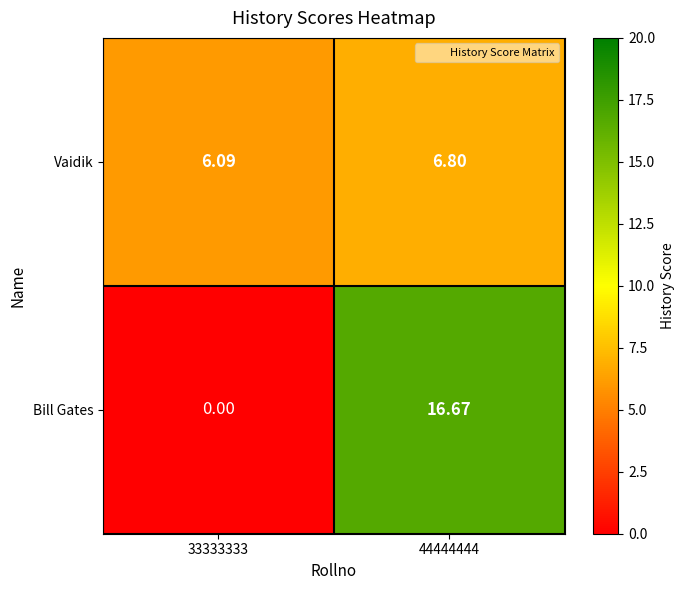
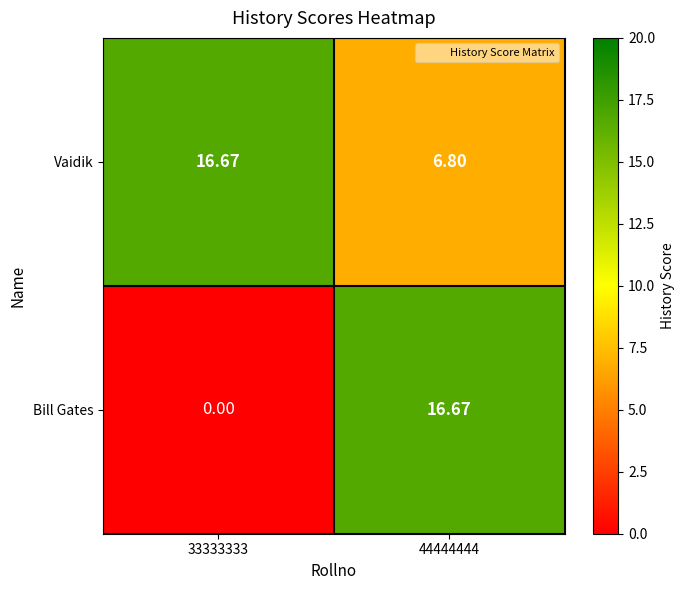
Vaidik, 33333333: 6.09 -> 16.67
